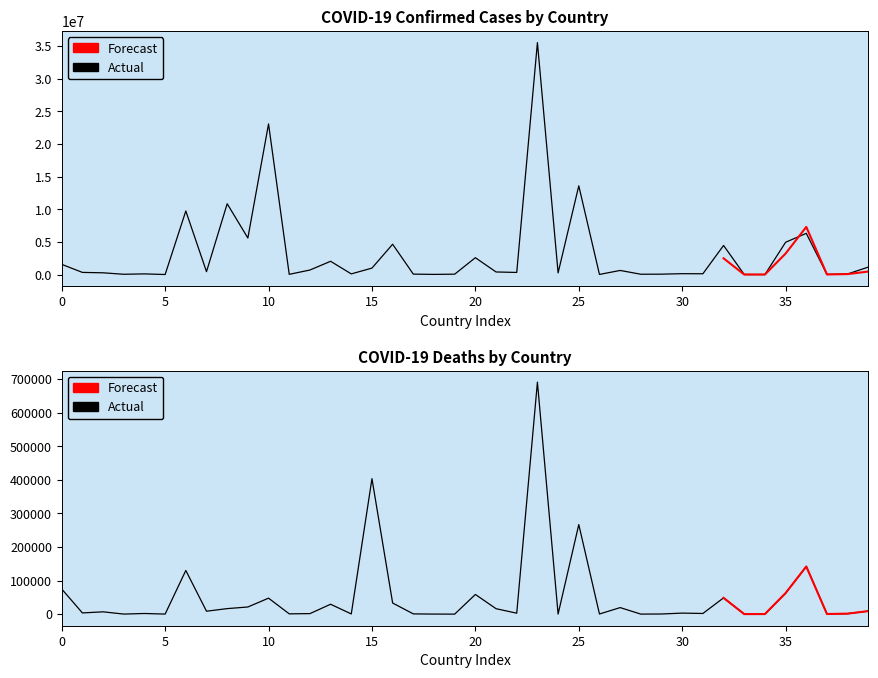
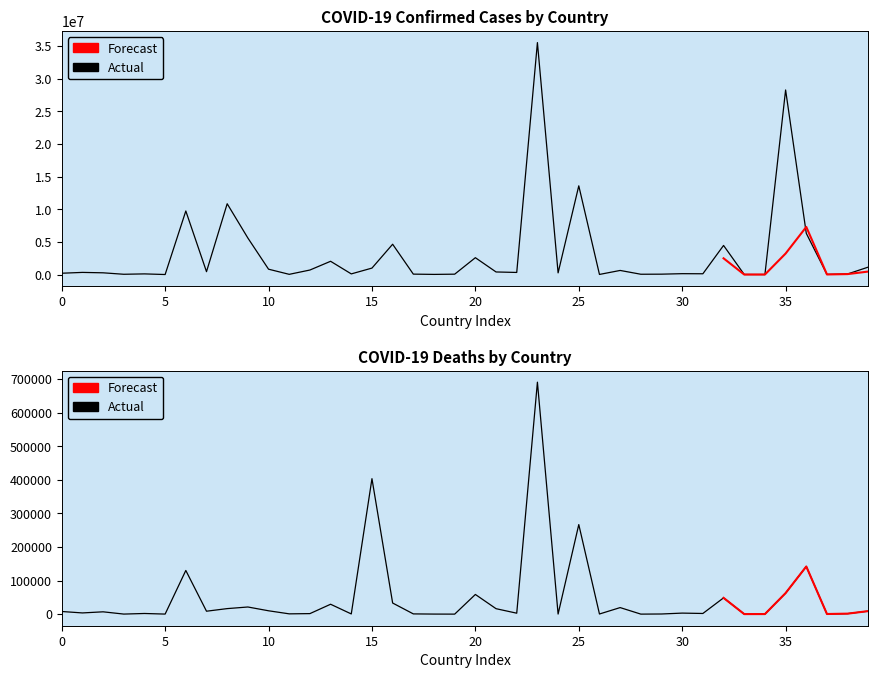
COVID-19 Confirmed Cases by Country, Actual, 0: 2000000 -> 0
COVID-19 Confirmed Cases by Country, Actual, 10: 23000000 -> 1000000
COVID-19 Confirmed Cases by Country, Actual, 35: 5000000 -> 28000000
COVID-19 Deaths by Country, Actual, 0: 70000 -> 10000
COVID-19 Deaths by Country, Actual, 10: 50000 -> 10000
